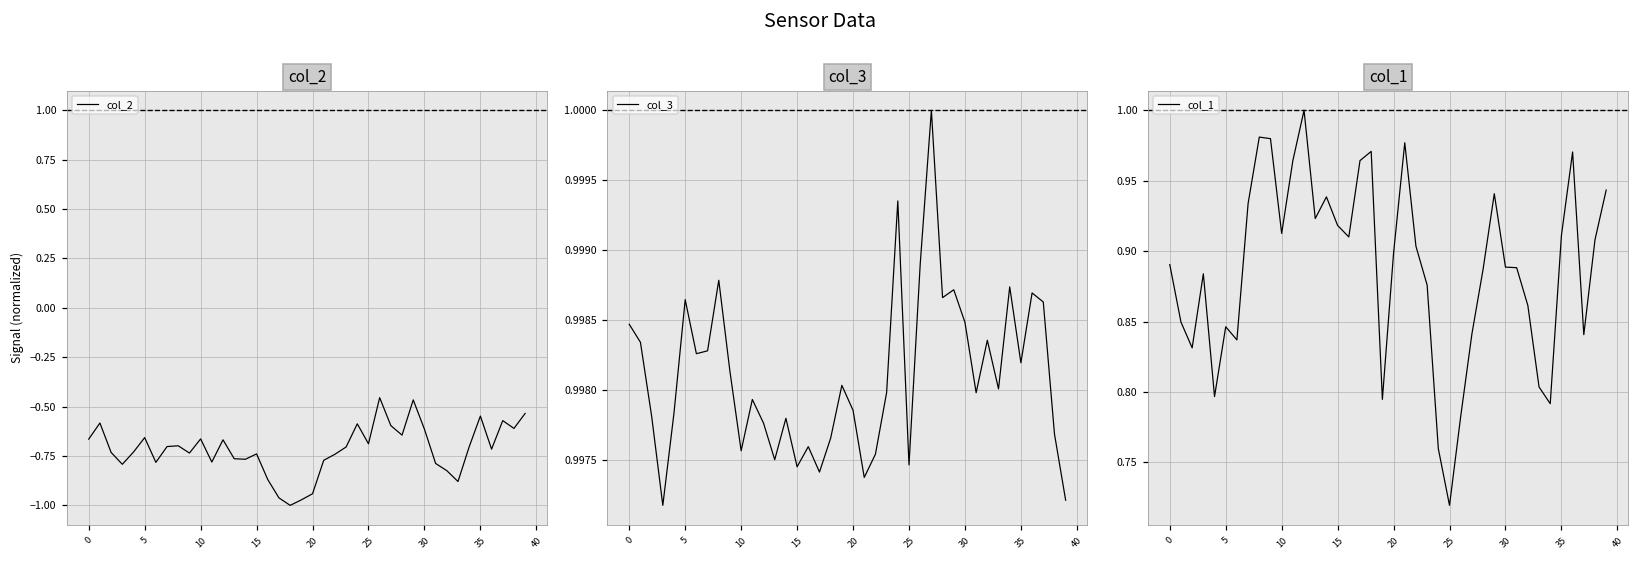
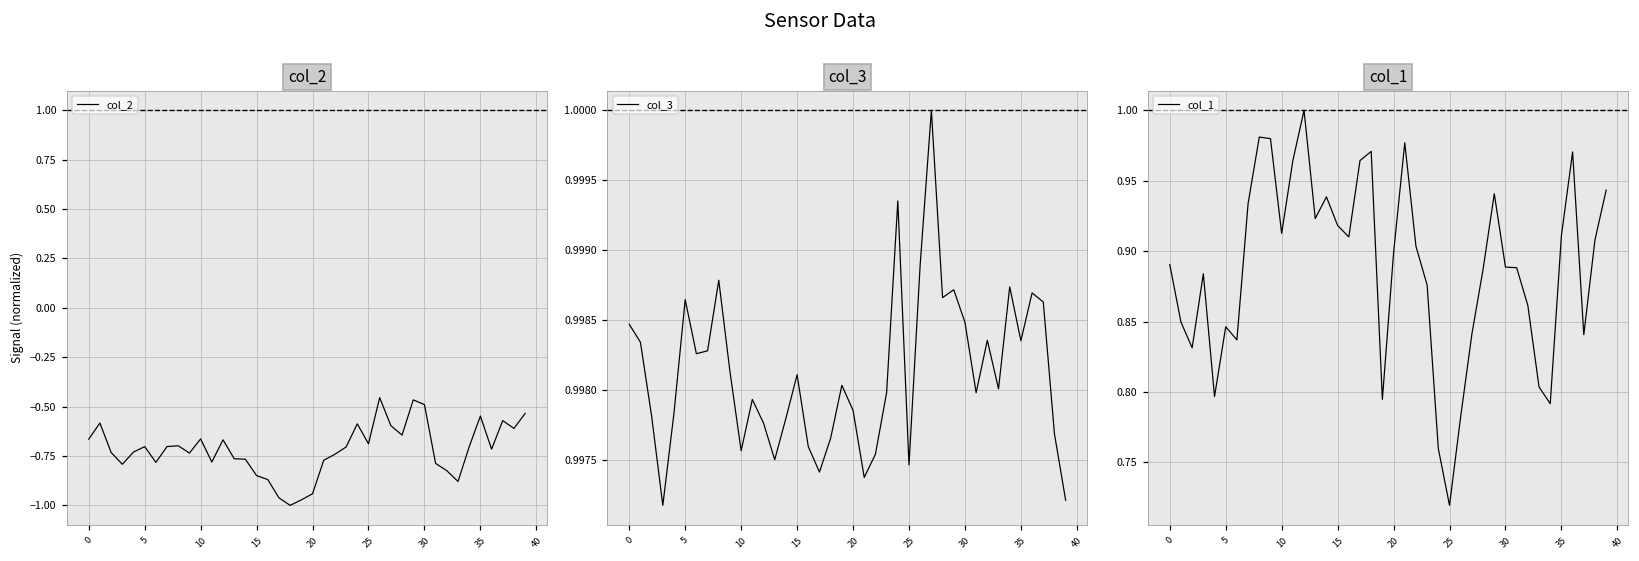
col_2, 5: -0.66 -> -0.70
col_2, 15: -0.74 -> -0.85
col_2, 30: -0.61 -> -0.49
col_3, 15: 0.99745 -> 0.99811
col_3, 35: 0.99820 -> 0.99835
